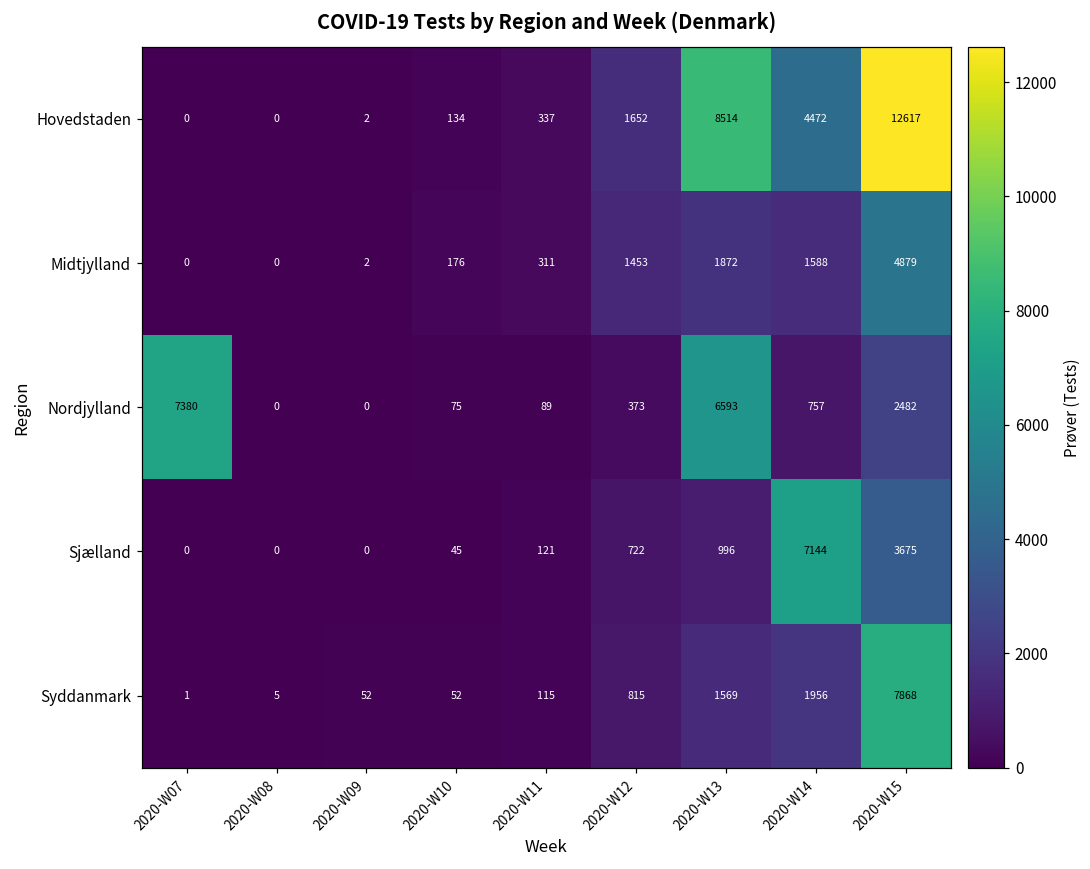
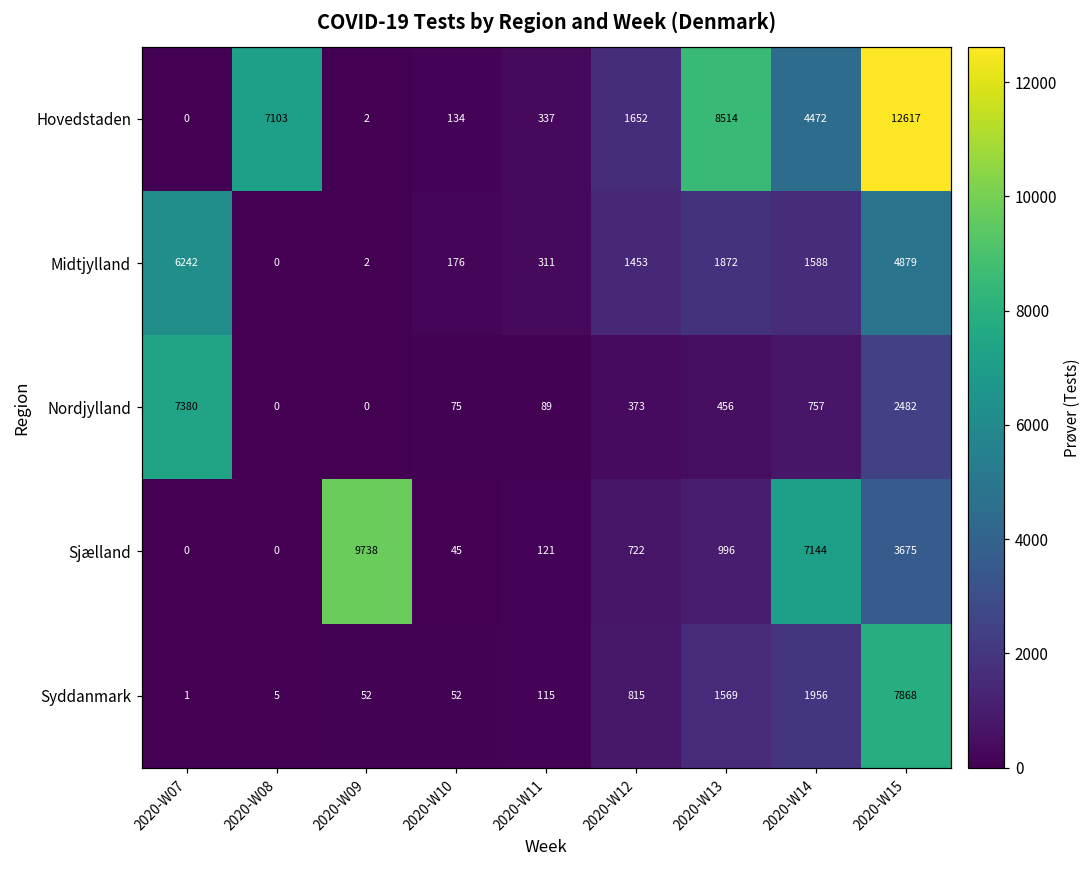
Hovedstaden, 2020-W08: 0 -> 7103
Midtjylland, 2020-W07: 0 -> 6242
Nordjylland, 2020-W13: 6593 -> 456
Sjælland, 2020-W09: 0 -> 9738
